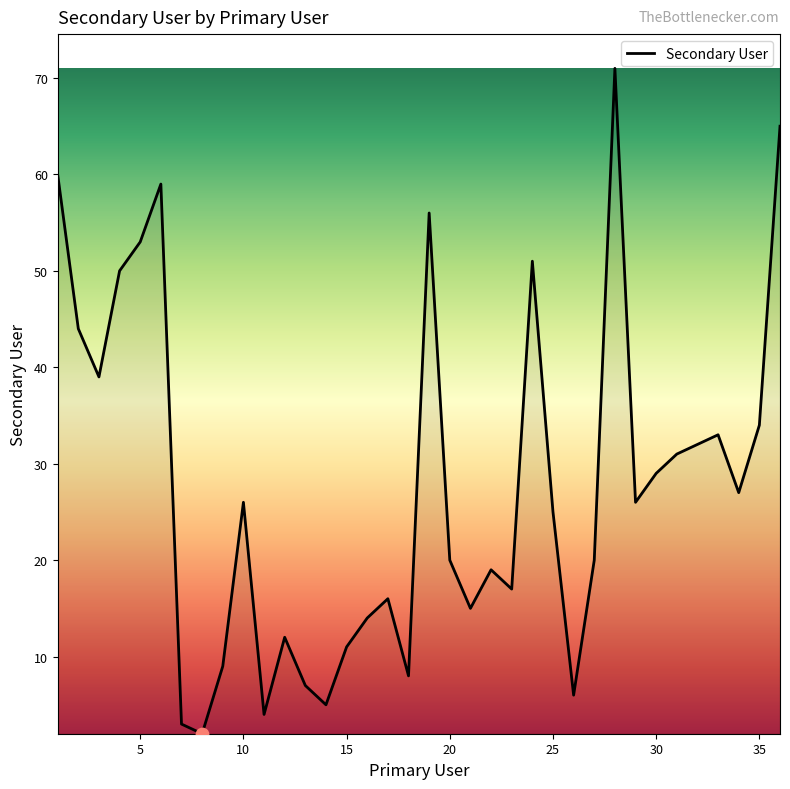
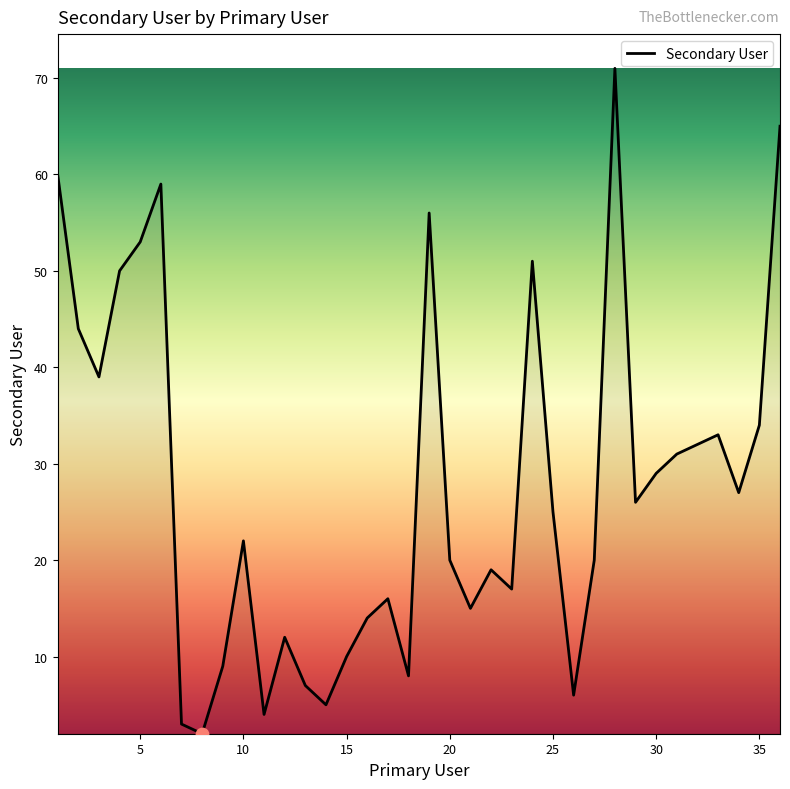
Secondary User, 10: 26 -> 22
Secondary User, 15: 11 -> 10
